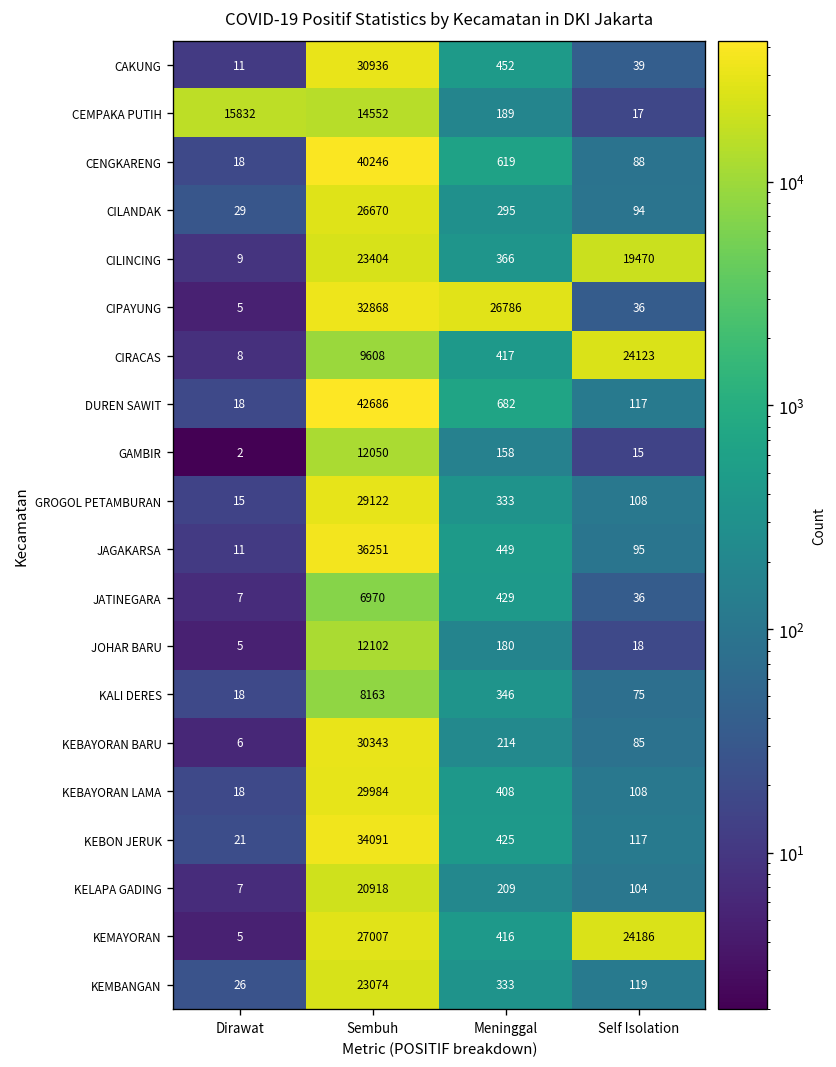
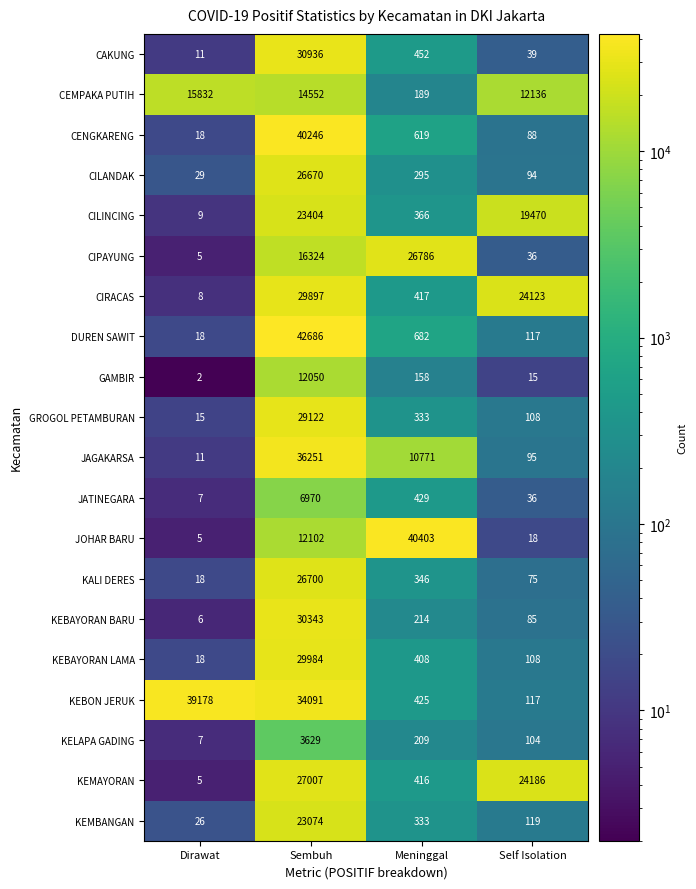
CEMPAKA PUTIH, Self Isolation: 17 -> 12136
CIPAYUNG, Sembuh: 32868 -> 16324
CIRACAS, Sembuh: 9608 -> 29897
JAGAKARSA, Meninggal: 449 -> 10771
JOHAR BARU, Meninggal: 180 -> 40403
KALI DERES, Sembuh: 8163 -> 26700
KEBON JERUK, Dirawat: 21 -> 39178
KELAPA GADING, Sembuh: 20918 -> 3629
